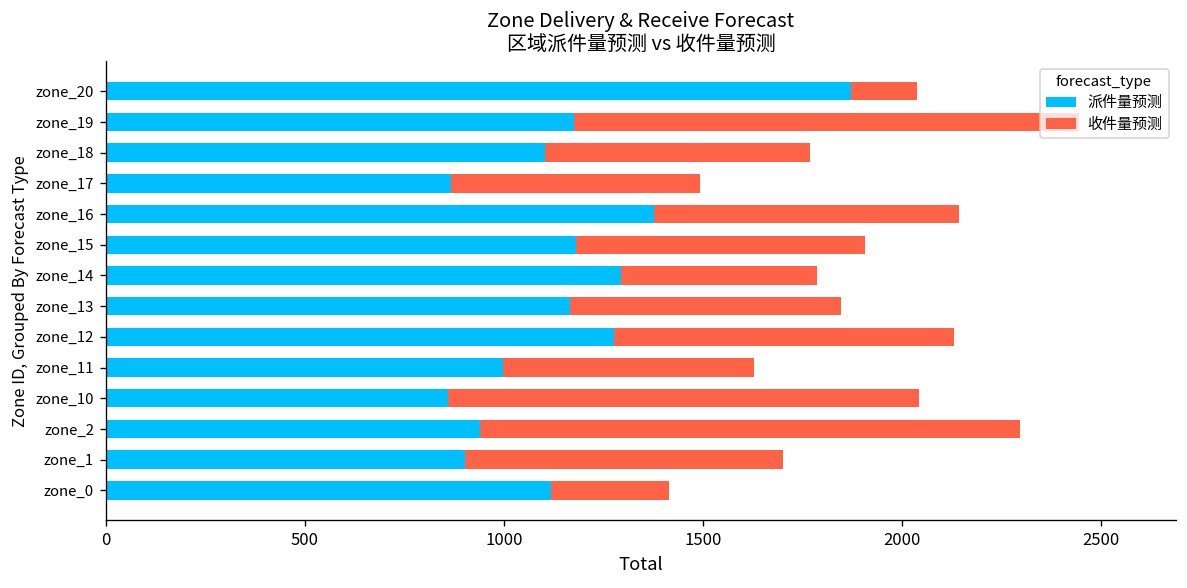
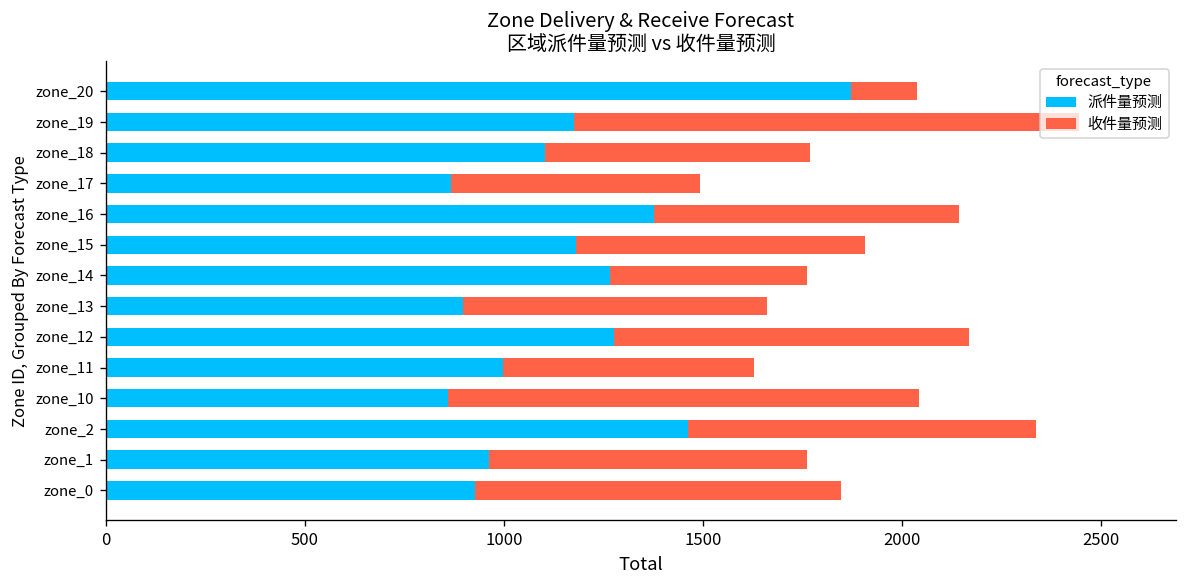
派件量预测, zone_14: 1290 -> 1270
派件量预测, zone_13: 1170 -> 900
收件量预测, zone_13: 680 -> 770
收件量预测, zone_12: 850 -> 890
派件量预测, zone_2: 940 -> 1460
收件量预测, zone_2: 1360 -> 870
派件量预测, zone_1: 900 -> 960
派件量预测, zone_0: 1120 -> 930
收件量预测, zone_0: 300 -> 920
